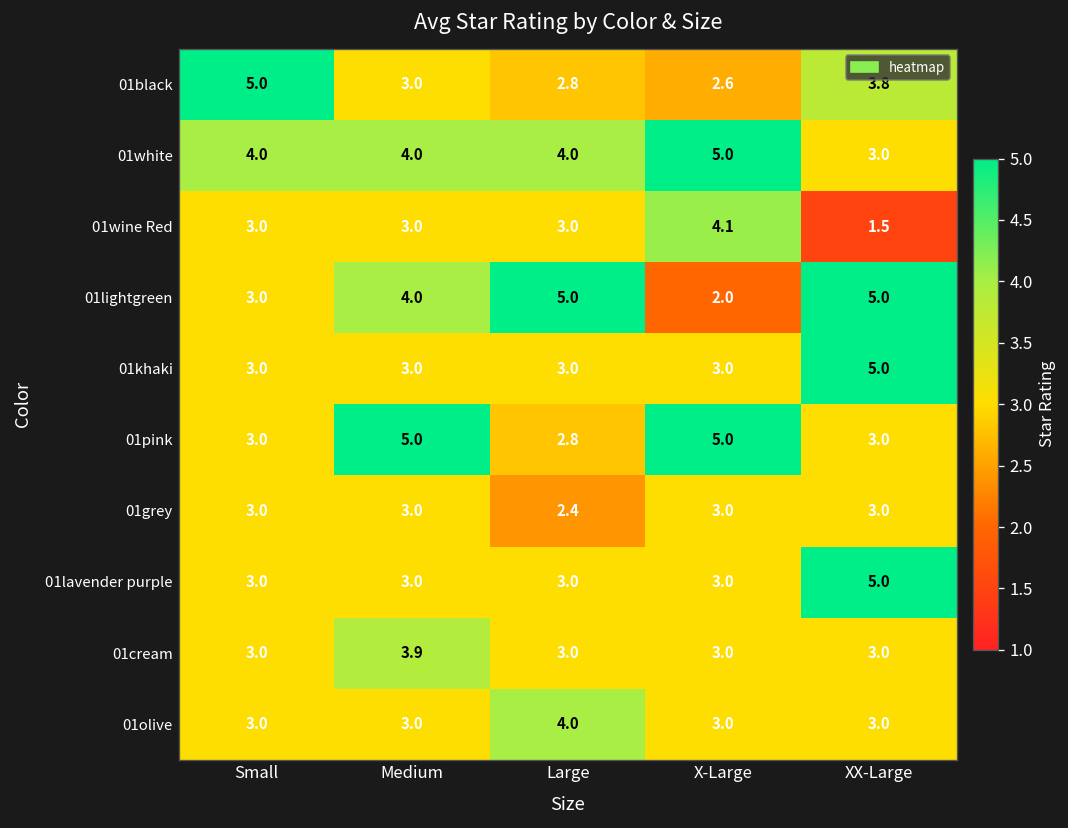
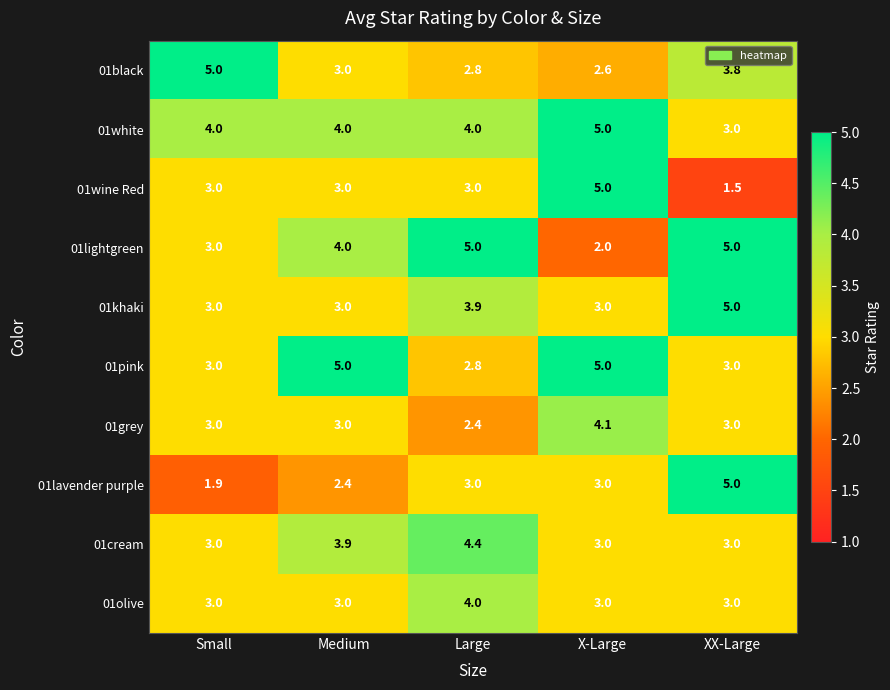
01wine Red, X-Large: 4.1 -> 5.0
01khaki, Large: 3.0 -> 3.9
01grey, X-Large: 3.0 -> 4.1
01lavender purple, Small: 3.0 -> 1.9
01lavender purple, Medium: 3.0 -> 2.4
01cream, Large: 3.0 -> 4.4
